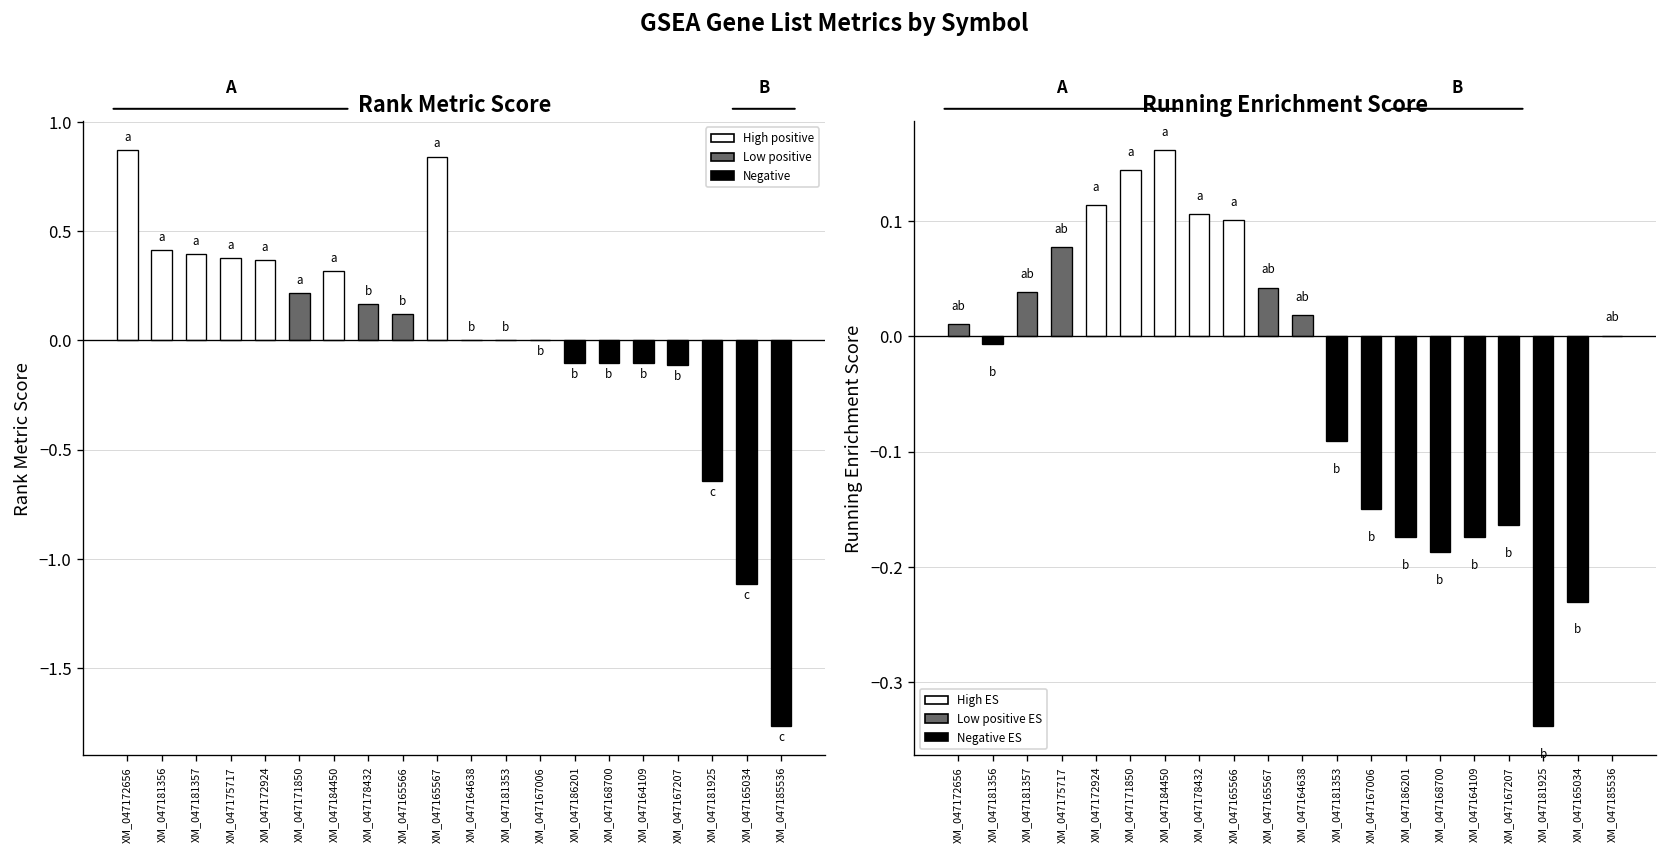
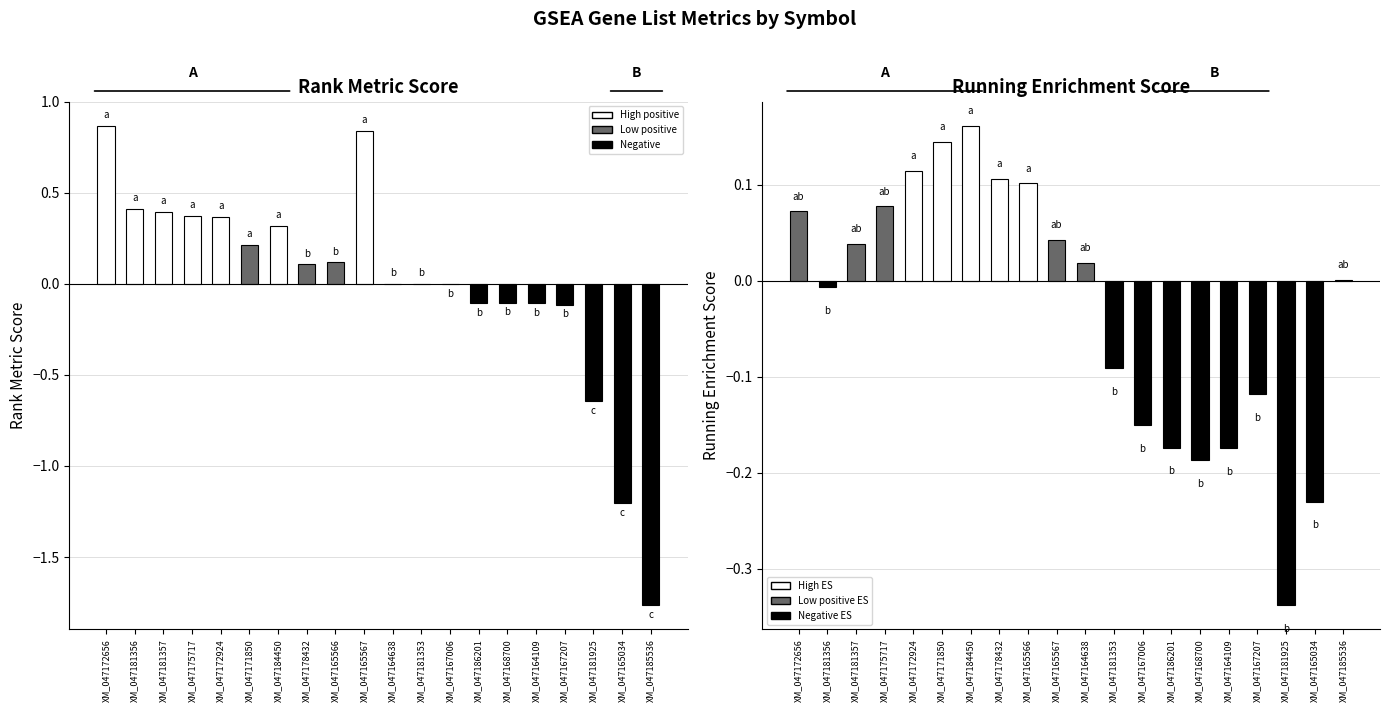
Rank Metric Score, XM_047178432: 0.16 -> 0.11
Rank Metric Score, XM_047165034: -1.12 -> -1.20
Running Enrichment Score, XM_047172656: 0.01 -> 0.07
Running Enrichment Score, XM_047167207: -0.16 -> -0.12
